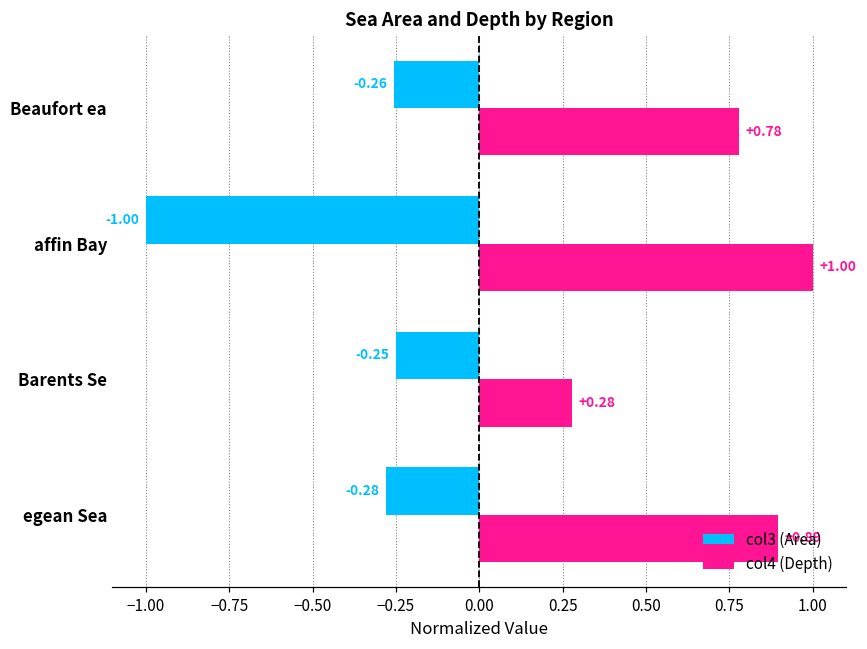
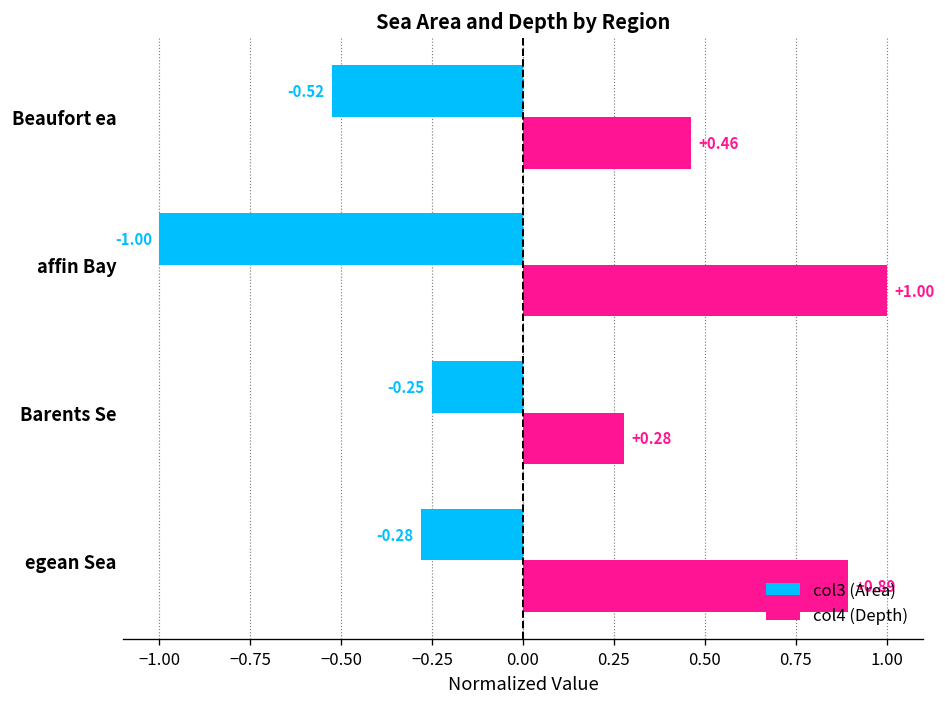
col3 (Area), Beaufort ea: -0.26 -> -0.52
col4 (Depth), Beaufort ea: +0.78 -> +0.46
